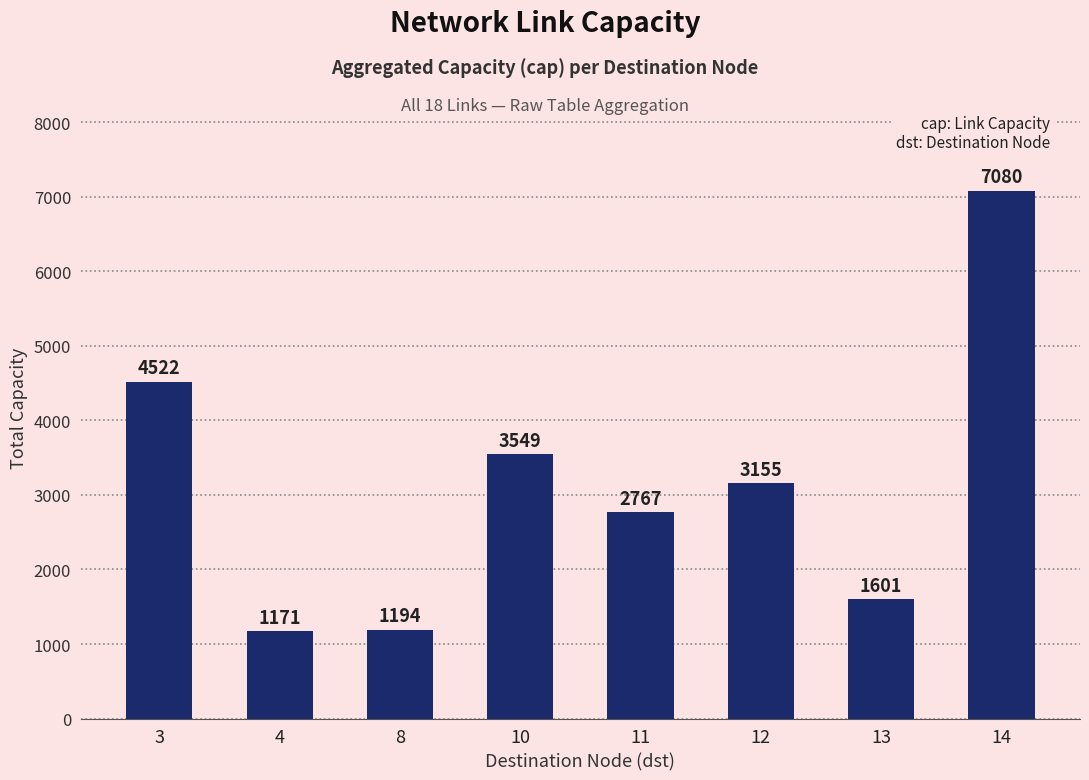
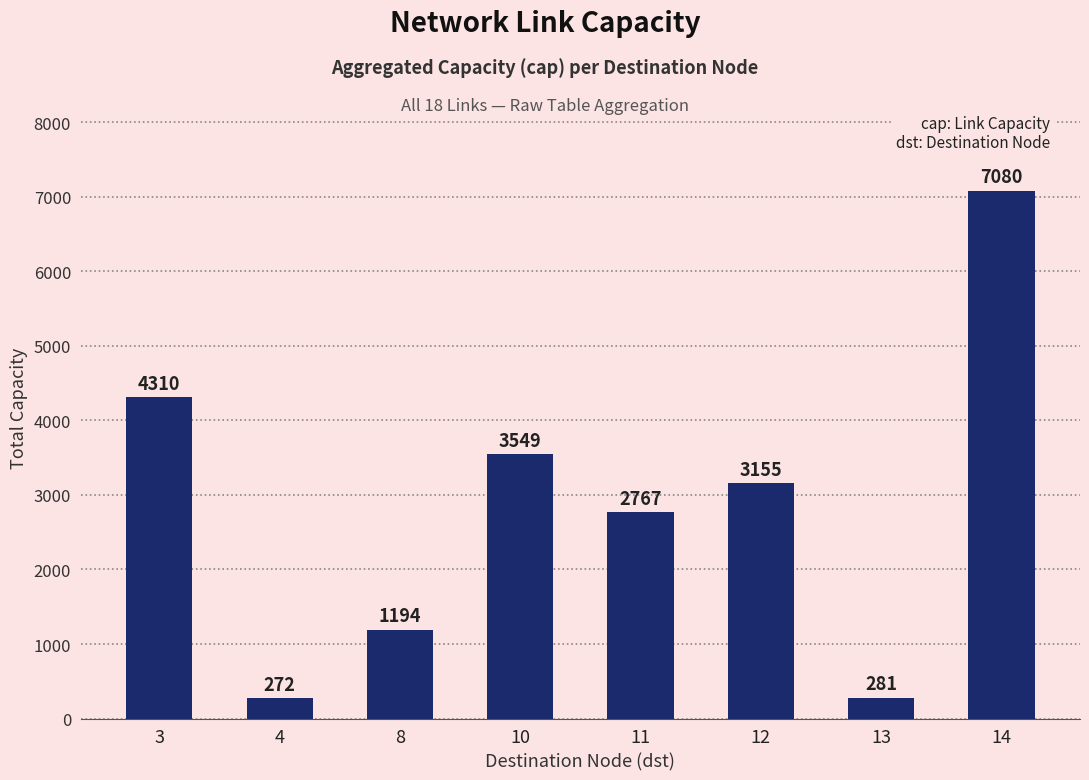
3: 4522 -> 4310
4: 1171 -> 272
13: 1601 -> 281
